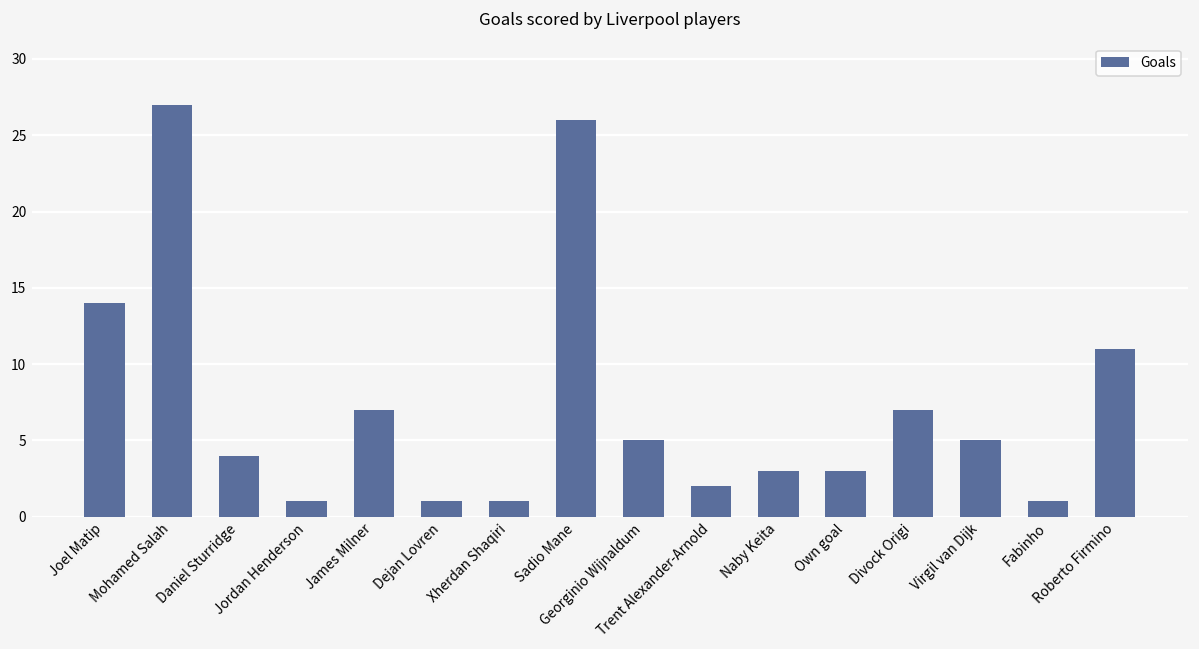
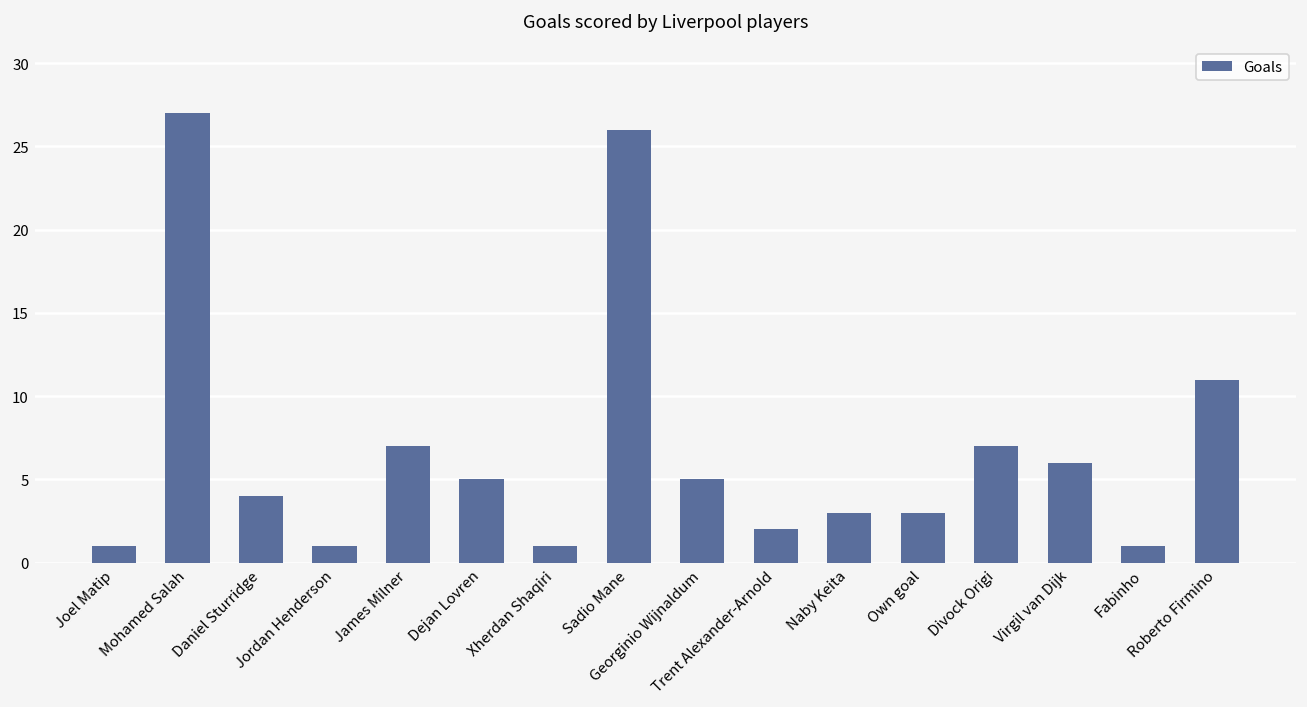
Joel Matip: 14 -> 1
Dejan Lovren: 1 -> 5
Virgil van Dijk: 5 -> 6
